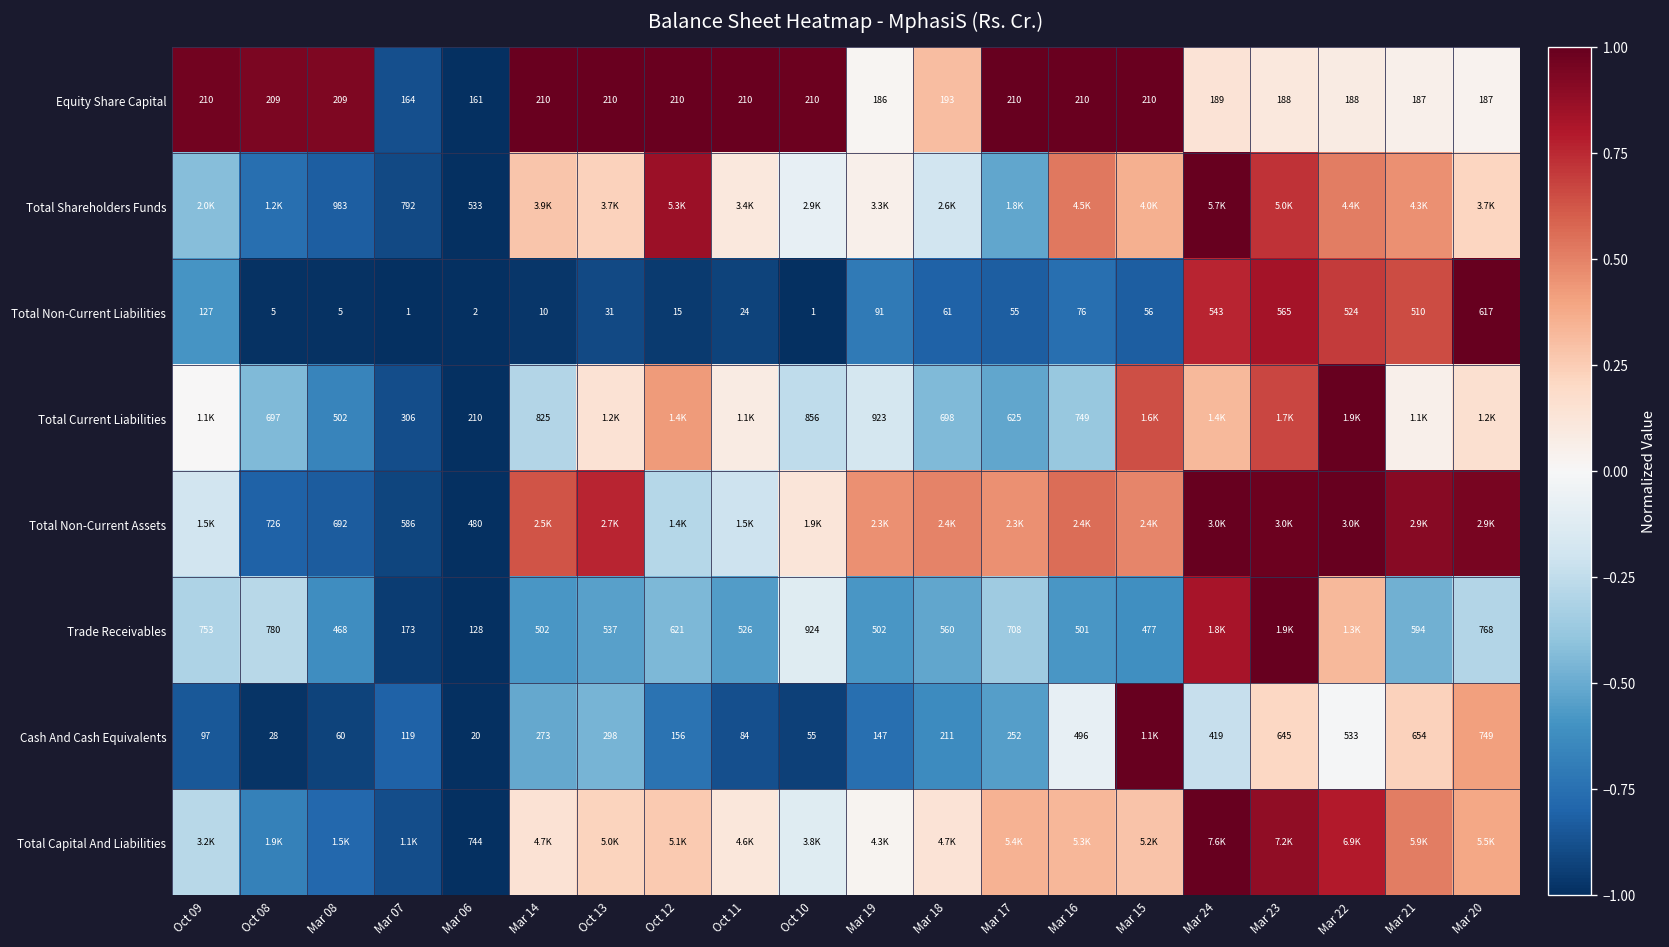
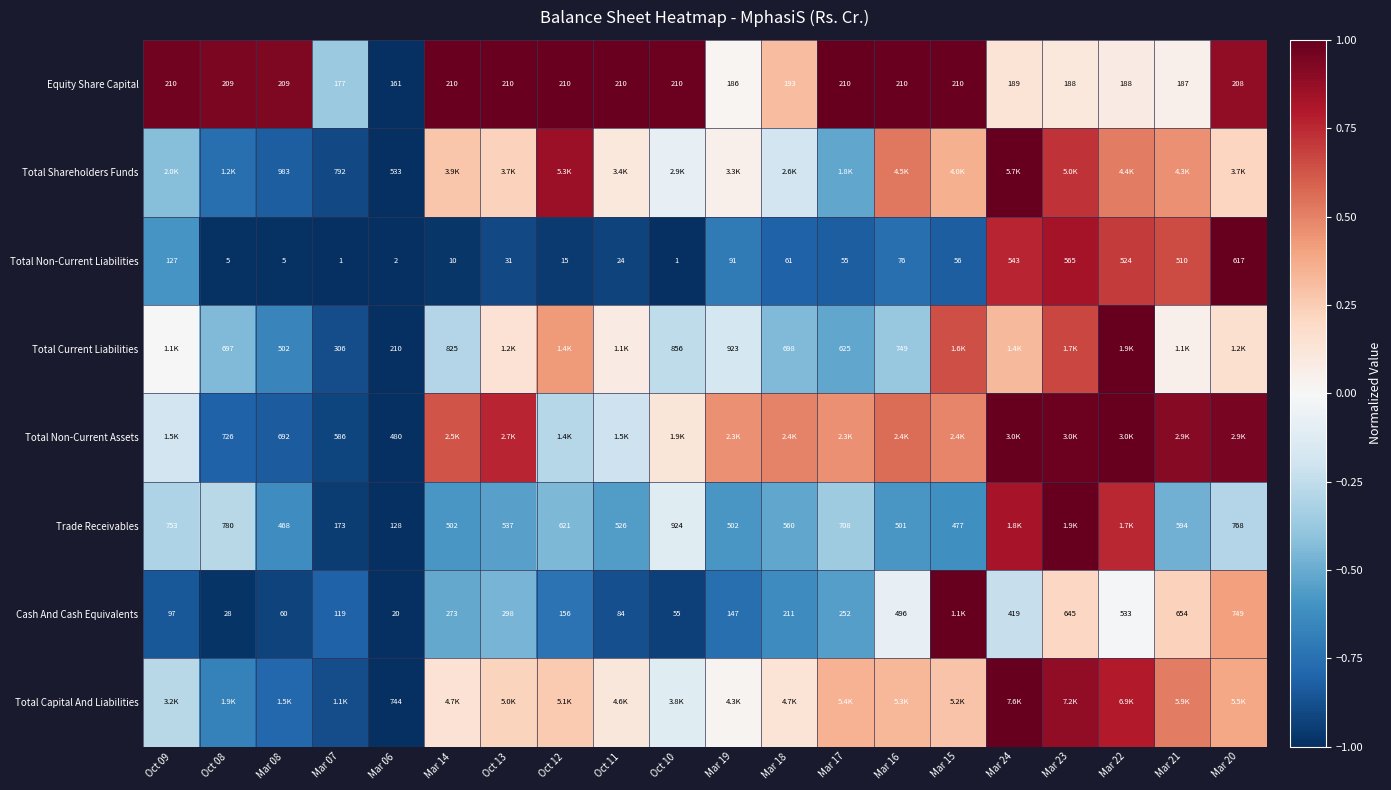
Equity Share Capital, Mar 07: 164 -> 177
Equity Share Capital, Mar 20: 187 -> 208
Trade Receivables, Mar 22: 1.3K -> 1.7K
